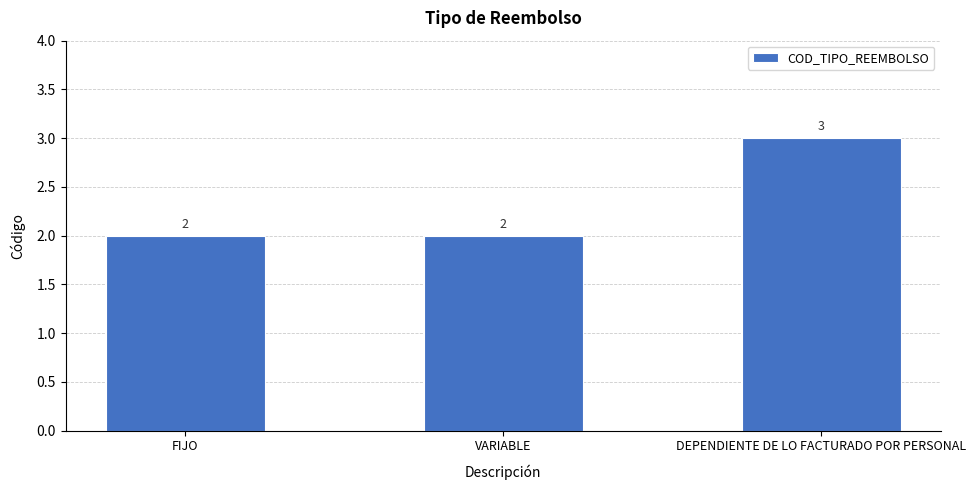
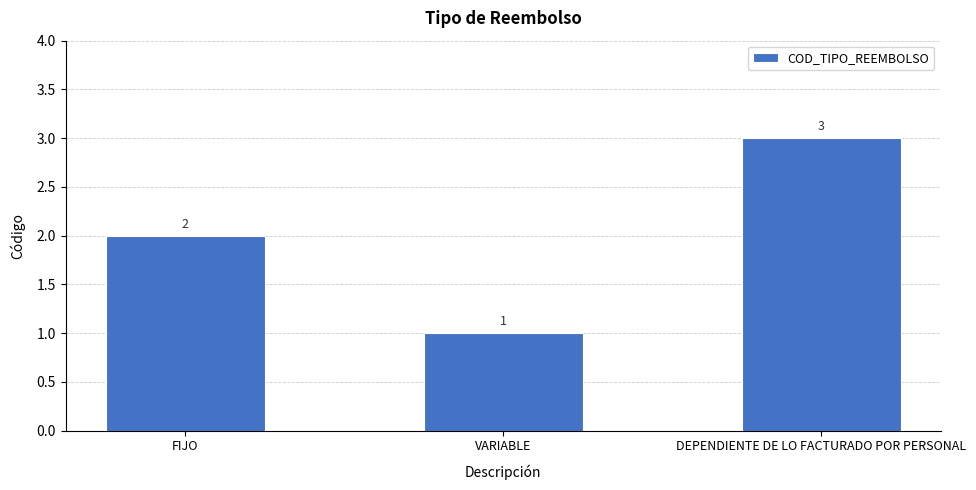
VARIABLE: 2 -> 1
